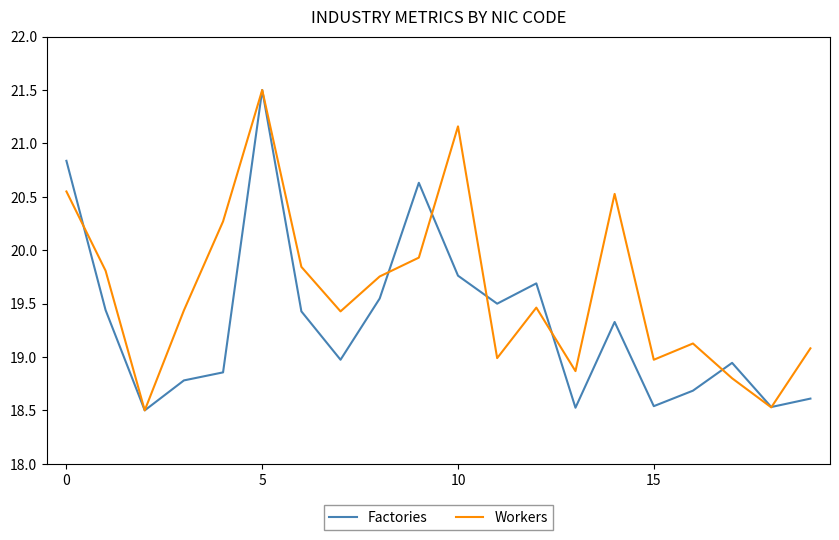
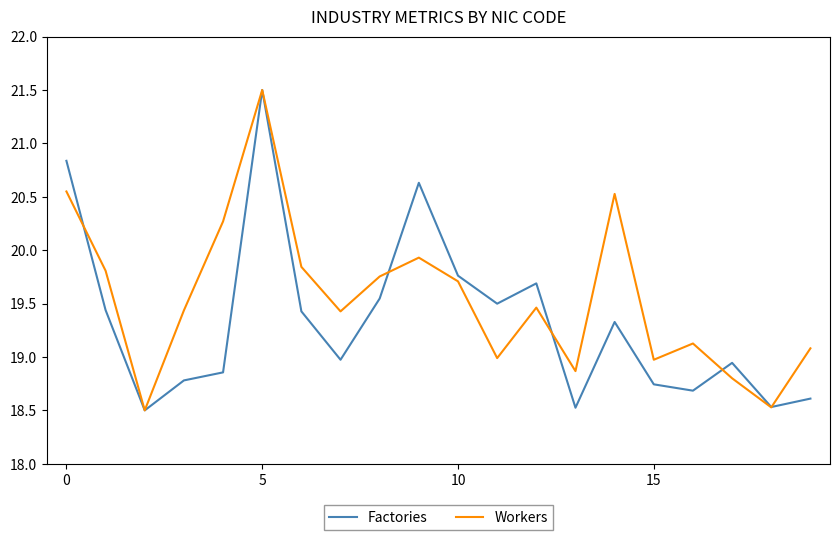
Workers, 10: 21.16 -> 19.71
Factories, 15: 18.54 -> 18.74
